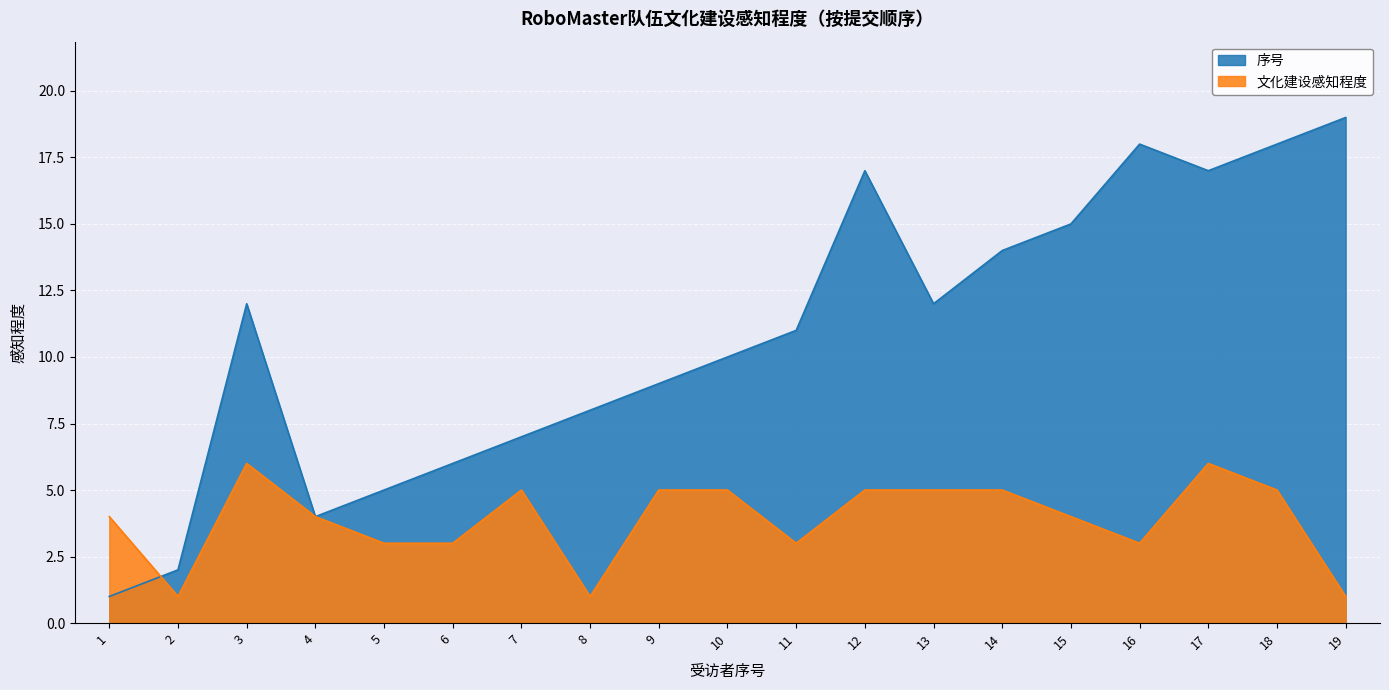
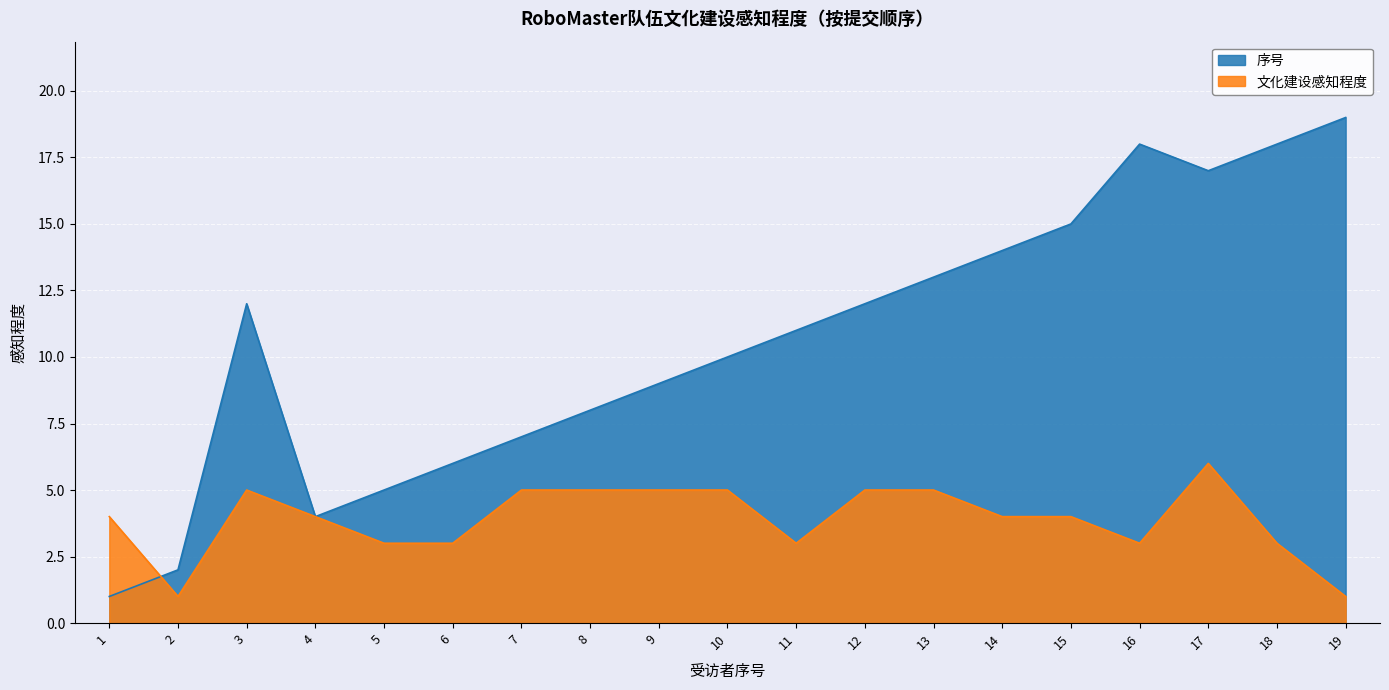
文化建设感知程度, 3: 6 -> 5
文化建设感知程度, 8: 1 -> 5
序号, 12: 17 -> 12
序号, 13: 12 -> 13
文化建设感知程度, 14: 5 -> 4
文化建设感知程度, 18: 5 -> 3
